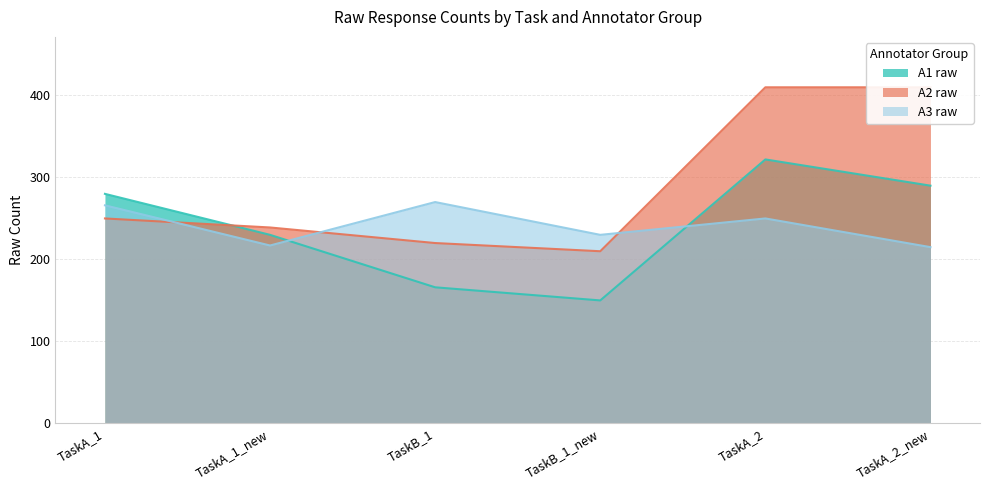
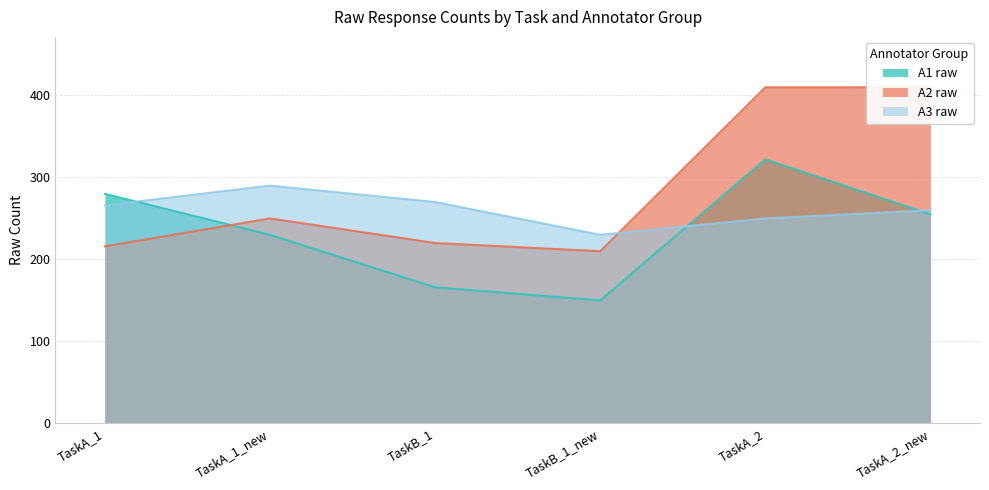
A2 raw, TaskA_1: 250 -> 220
A2 raw, TaskA_1_new: 240 -> 250
A3 raw, TaskA_1_new: 220 -> 290
A1 raw, TaskA_2_new: 290 -> 260
A3 raw, TaskA_2_new: 220 -> 260
